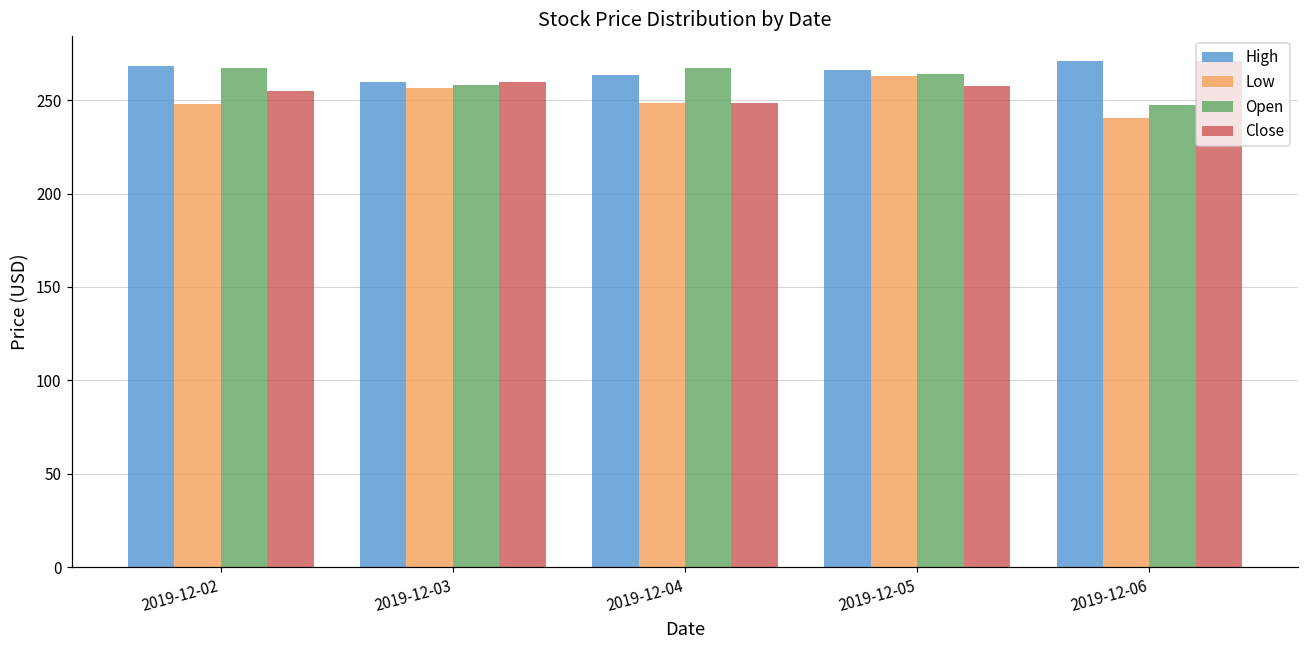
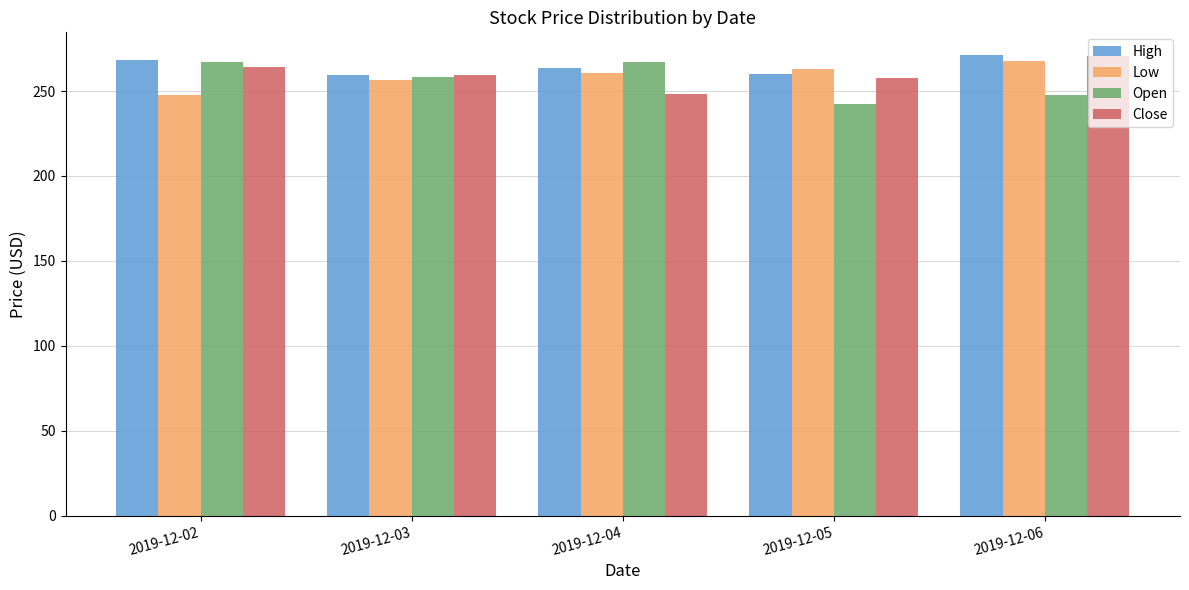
Close, 2019-12-02: 255 -> 264
Low, 2019-12-04: 249 -> 261
High, 2019-12-05: 266 -> 260
Open, 2019-12-05: 264 -> 242
Low, 2019-12-06: 241 -> 268
